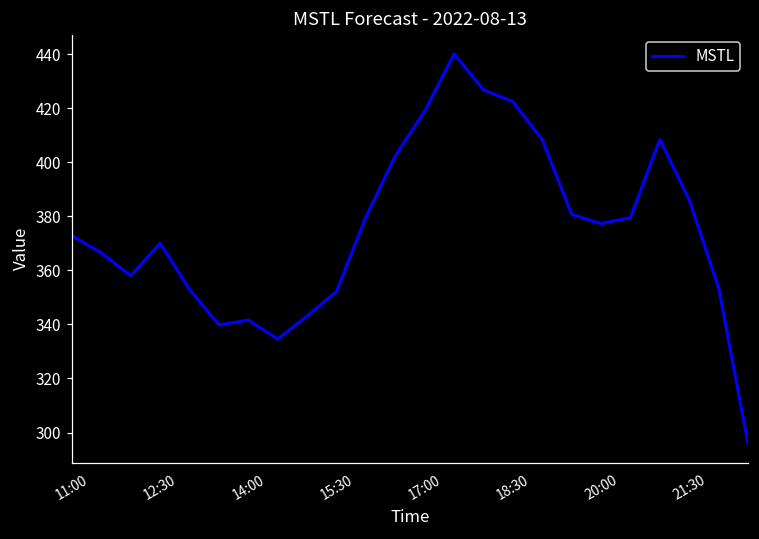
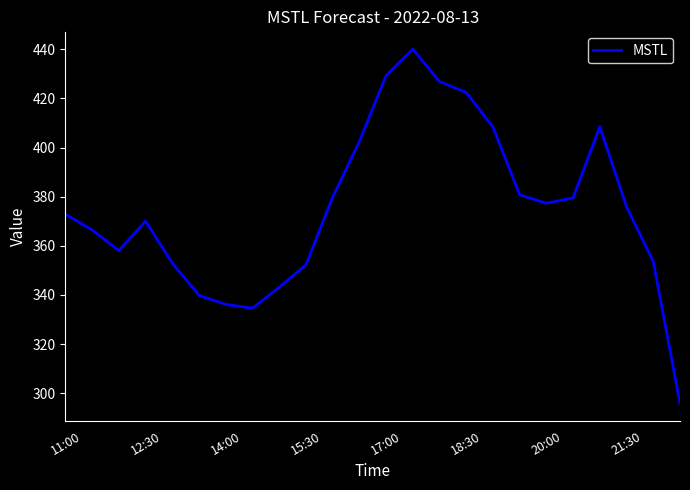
14:00: 342 -> 336
17:00: 419 -> 429
21:30: 386 -> 376
